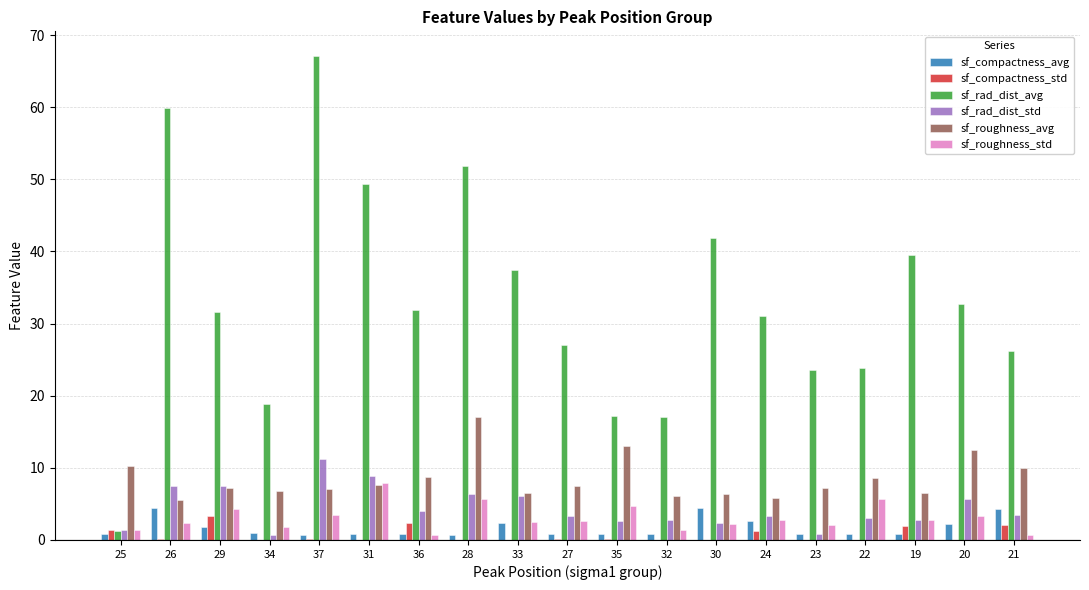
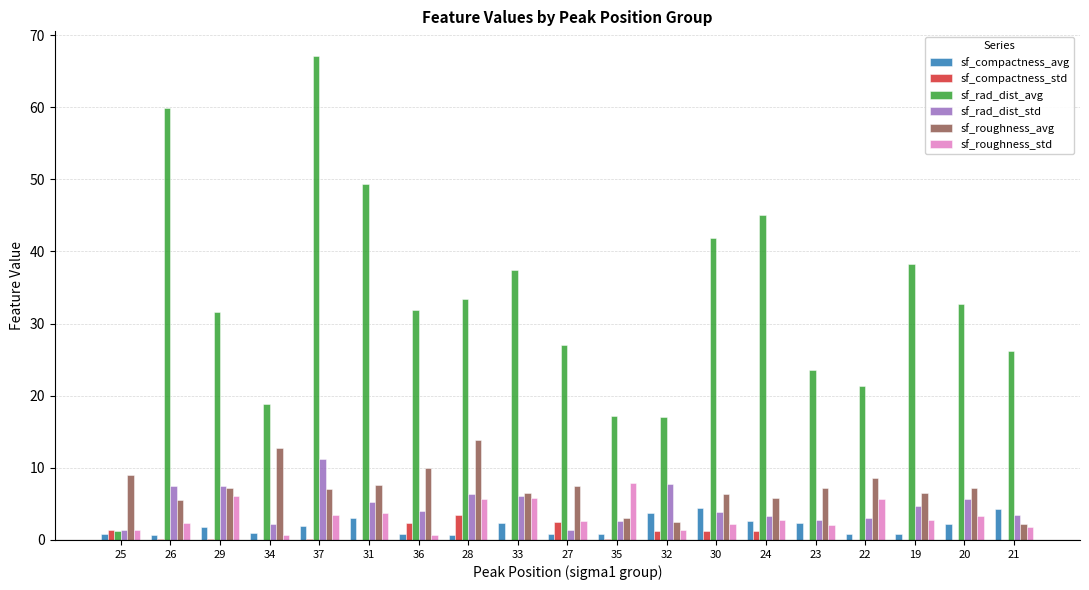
sf_roughness_avg, 25: 10 -> 9
sf_compactness_avg, 26: 4 -> 1
sf_compactness_std, 29: 3 -> 0
sf_roughness_std, 29: 4 -> 6
sf_rad_dist_std, 34: 1 -> 2
sf_roughness_avg, 34: 7 -> 13
sf_roughness_std, 34: 2 -> 1
sf_compactness_avg, 37: 1 -> 2
sf_compactness_avg, 31: 1 -> 3
sf_rad_dist_std, 31: 9 -> 5
sf_roughness_std, 31: 8 -> 4
sf_roughness_avg, 36: 9 -> 10
sf_compactness_std, 28: 0 -> 3
sf_rad_dist_avg, 28: 52 -> 33
sf_roughness_avg, 28: 17 -> 14
sf_roughness_std, 33: 2 -> 6
sf_compactness_std, 27: 0 -> 2
sf_rad_dist_std, 27: 3 -> 1
sf_roughness_avg, 35: 13 -> 3
sf_roughness_std, 35: 5 -> 8
sf_compactness_avg, 32: 1 -> 4
sf_compactness_std, 32: 0 -> 1
sf_rad_dist_std, 32: 3 -> 8
sf_roughness_avg, 32: 6 -> 3
sf_compactness_std, 30: 0 -> 1
sf_rad_dist_std, 30: 2 -> 4
sf_rad_dist_avg, 24: 31 -> 45
sf_compactness_avg, 23: 1 -> 2
sf_rad_dist_std, 23: 1 -> 3
sf_rad_dist_avg, 22: 24 -> 21
sf_compactness_std, 19: 2 -> 0
sf_rad_dist_avg, 19: 39 -> 38
sf_rad_dist_std, 19: 3 -> 5
sf_roughness_avg, 20: 12 -> 7
sf_compactness_std, 21: 2 -> 0
sf_roughness_avg, 21: 10 -> 2
sf_roughness_std, 21: 1 -> 2
